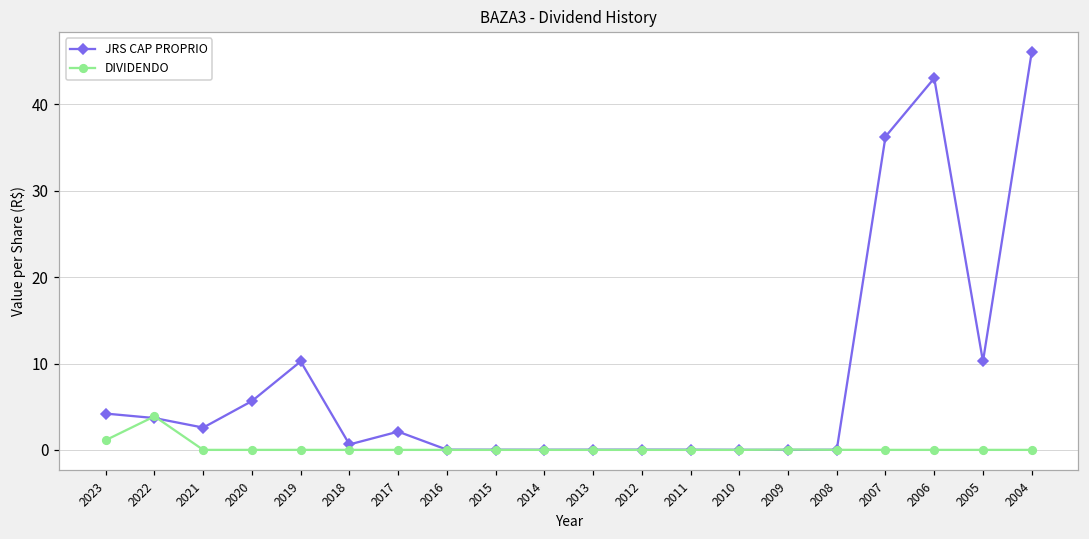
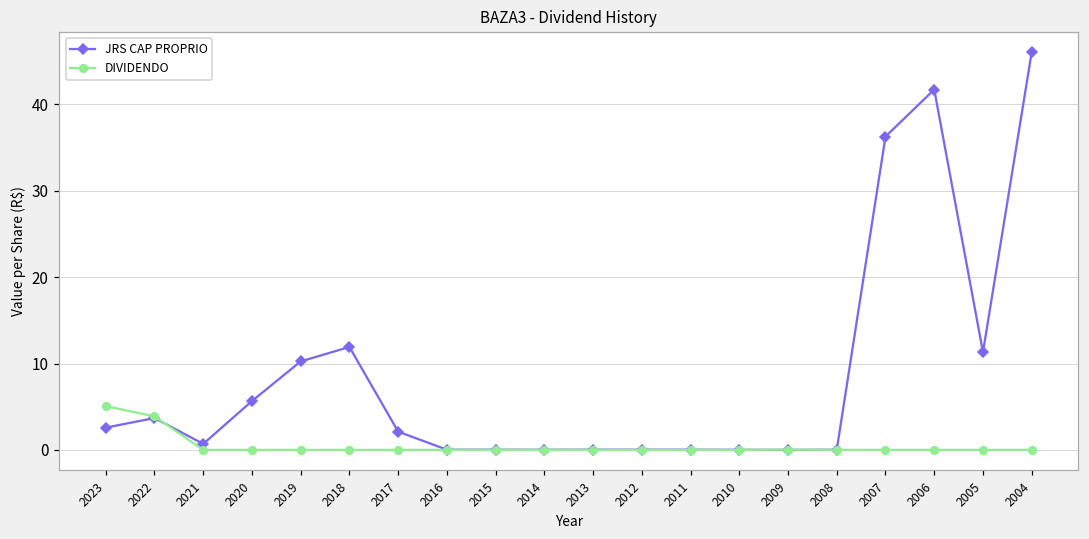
JRS CAP PROPRIO, 2023: 4 -> 3
DIVIDENDO, 2023: 1 -> 5
JRS CAP PROPRIO, 2021: 3 -> 1
JRS CAP PROPRIO, 2018: 1 -> 12
JRS CAP PROPRIO, 2006: 43 -> 42
JRS CAP PROPRIO, 2005: 10 -> 11
